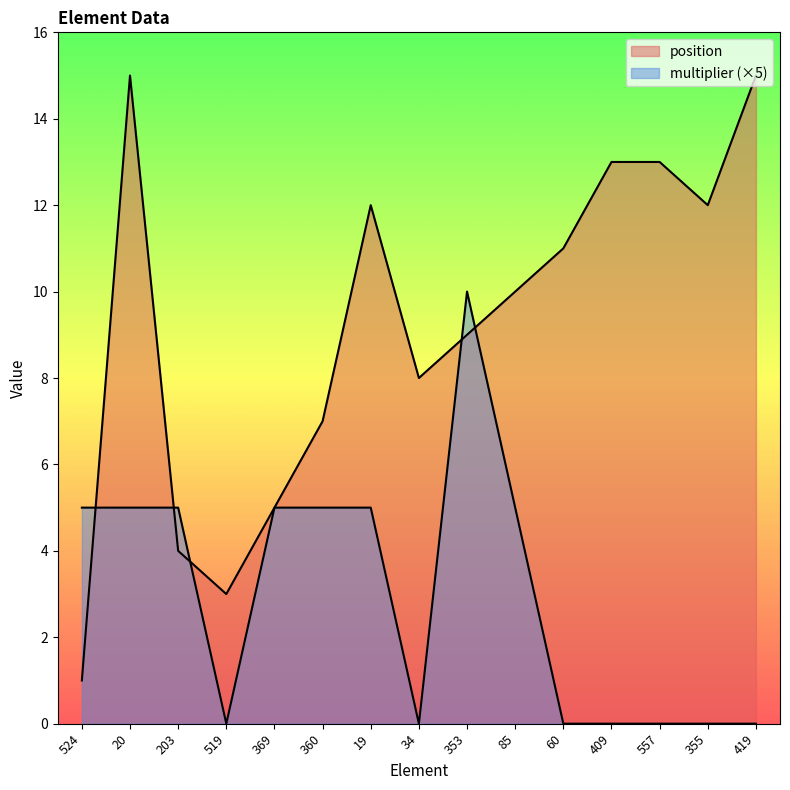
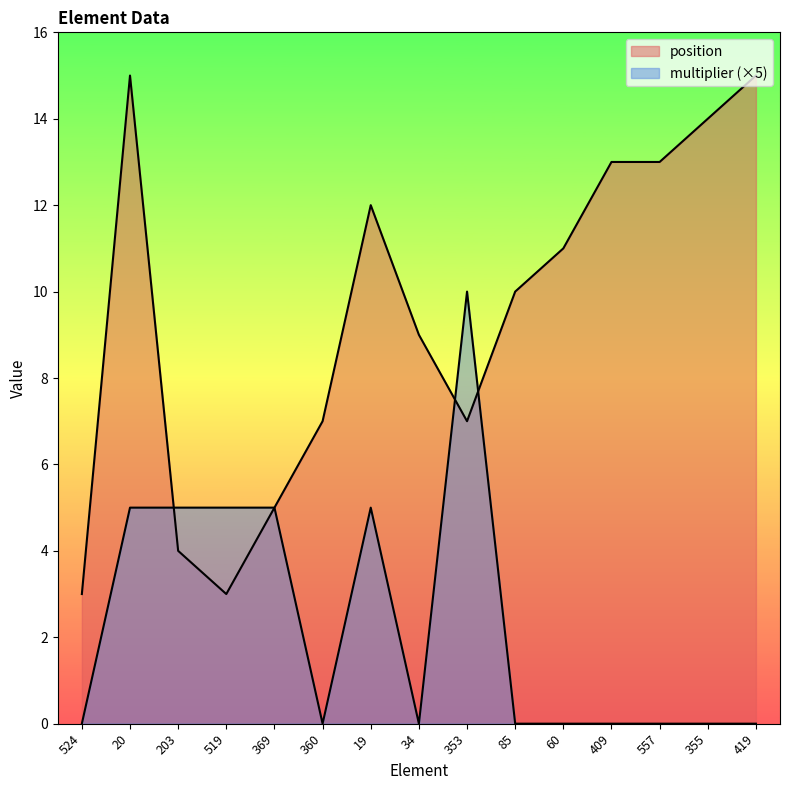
position, 524: 1 -> 3
multiplier (×5), 524: 5.0 -> 0.0
multiplier (×5), 519: 0.0 -> 5.0
multiplier (×5), 360: 5.0 -> 0.0
position, 34: 8 -> 9
position, 353: 9 -> 7
multiplier (×5), 85: 5.0 -> 0.0
position, 355: 12 -> 14
